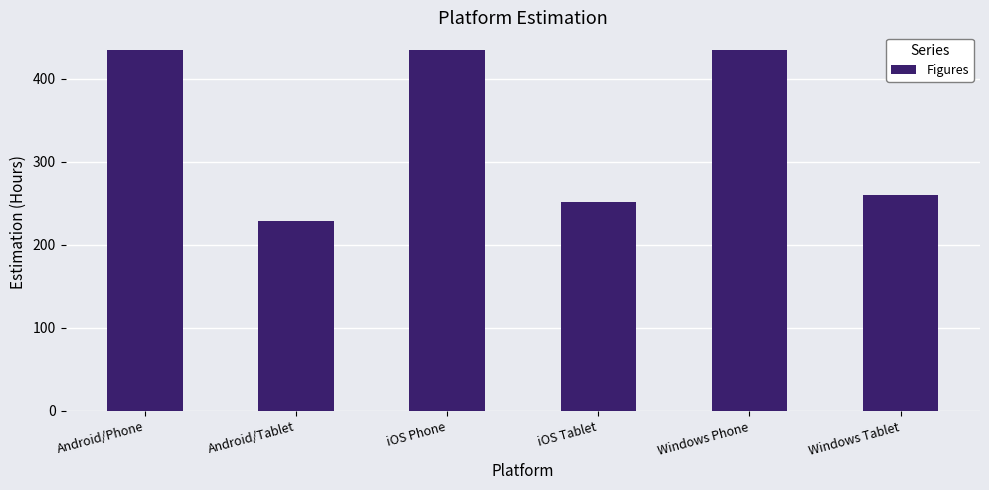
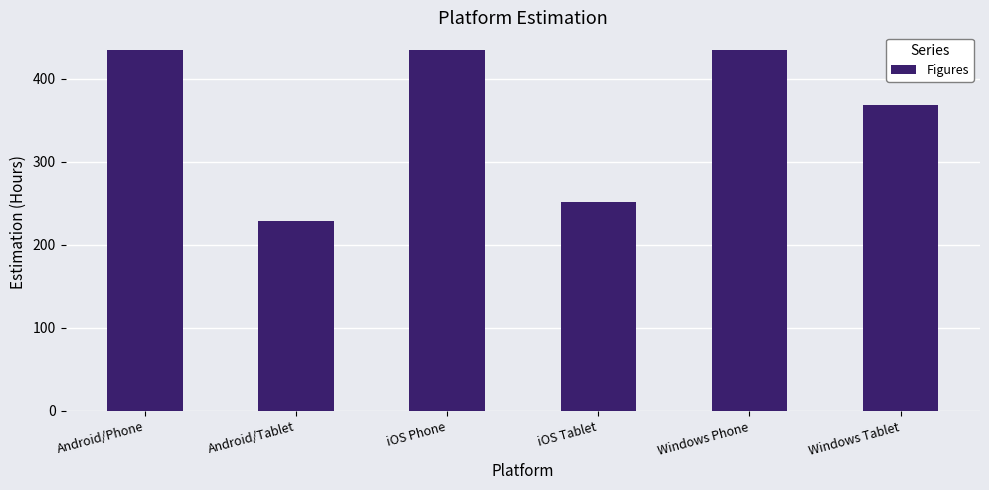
Windows Tablet: 260 -> 370
